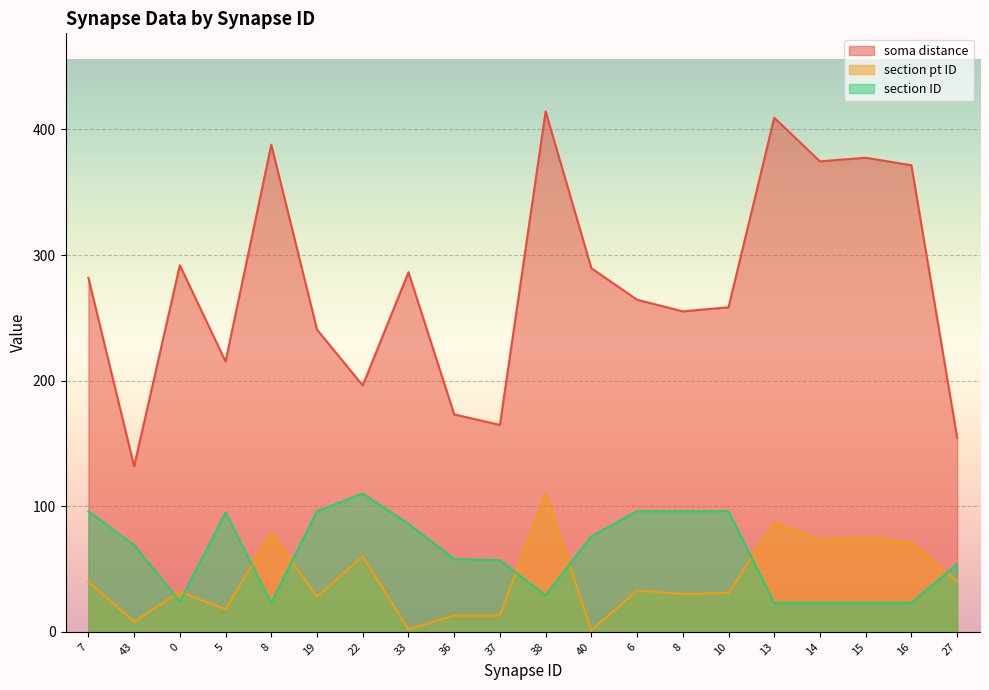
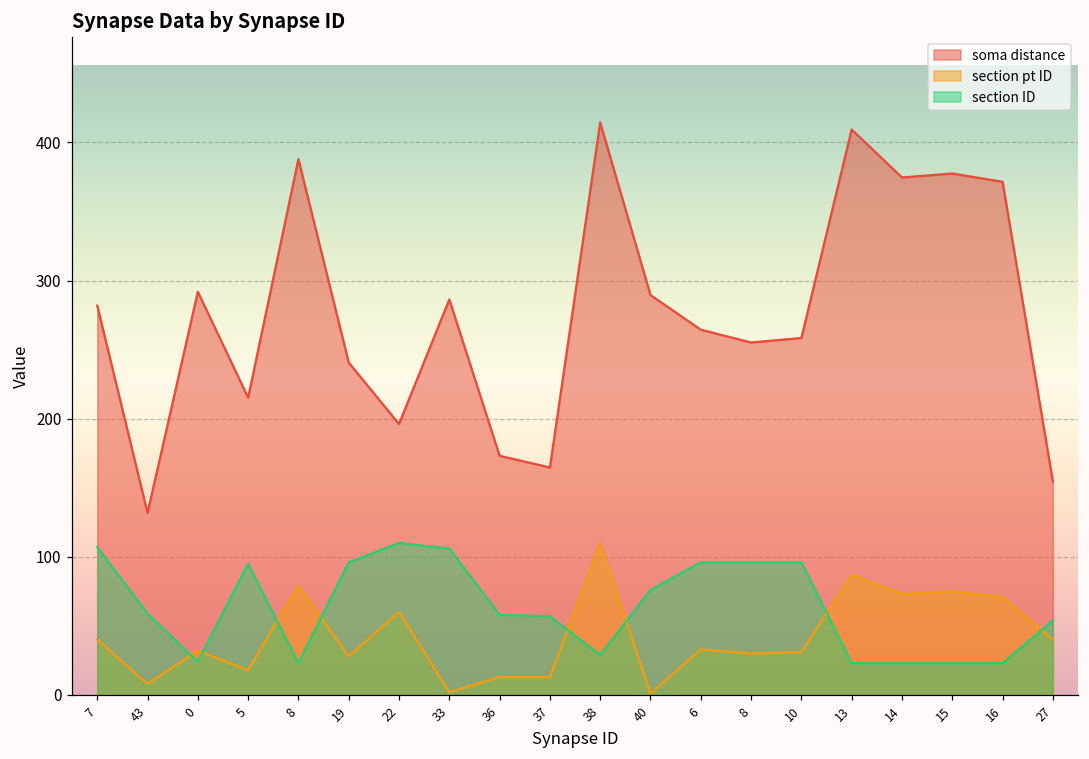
section ID, 7: 96 -> 107
section ID, 43: 69 -> 59
section ID, 33: 86 -> 106
